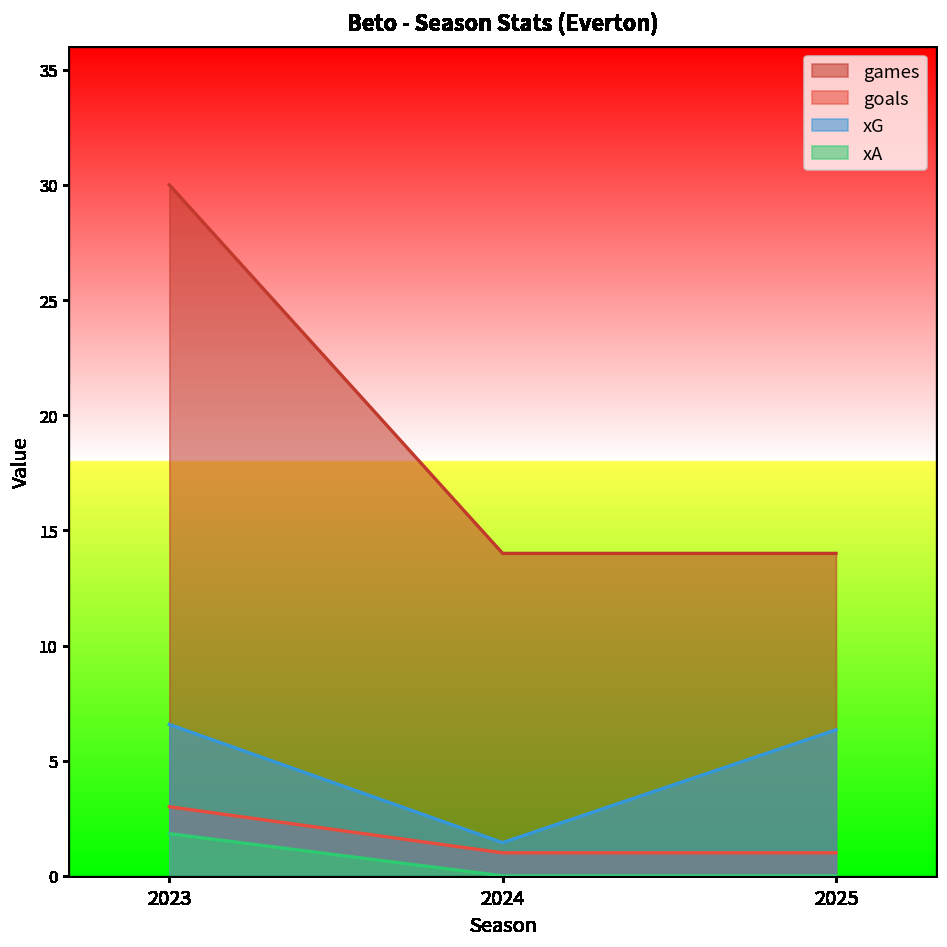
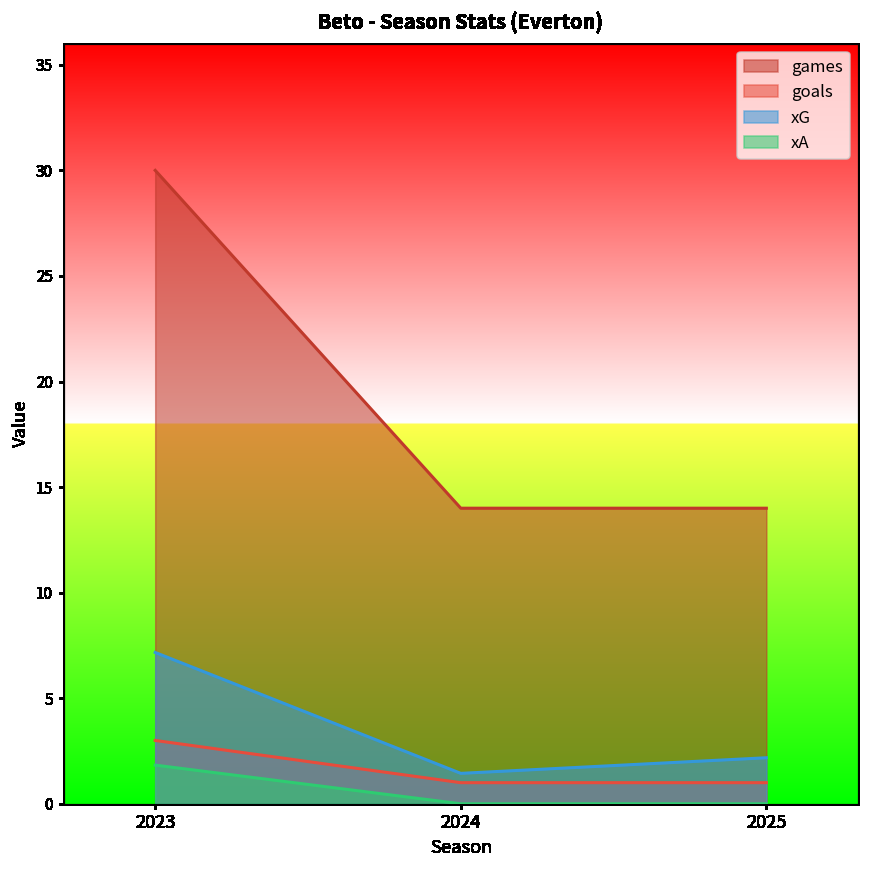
xG, 2023: 6.6 -> 7.2
xG, 2025: 6.3 -> 2.2
